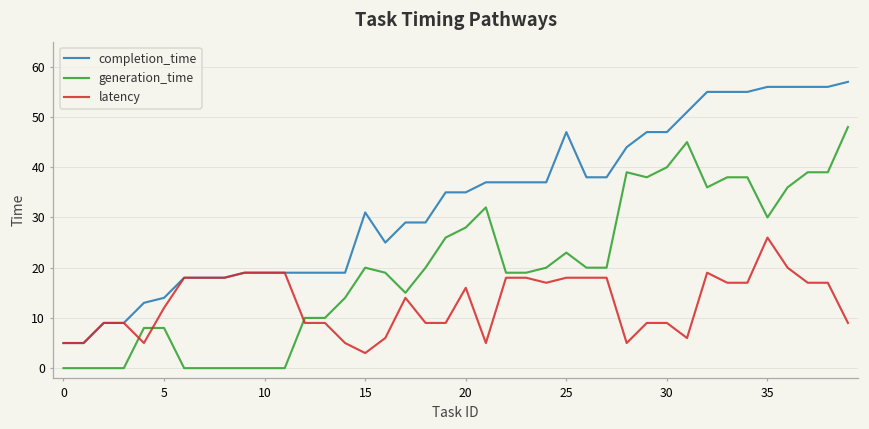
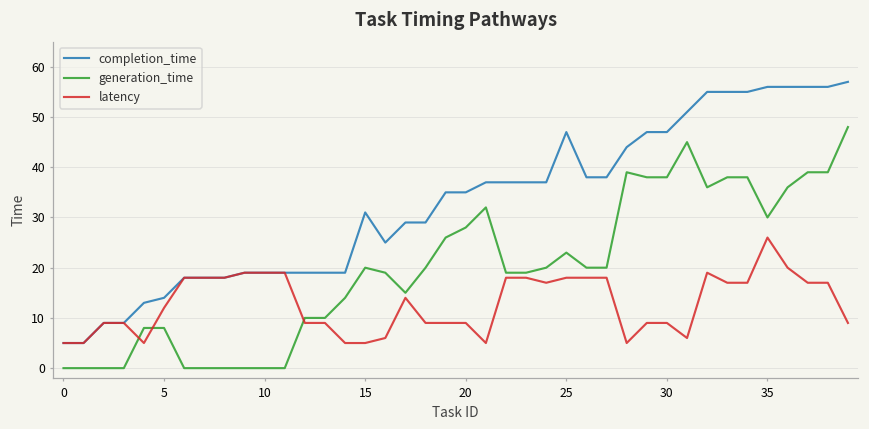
latency, 15: 3 -> 5
latency, 20: 16 -> 9
generation_time, 30: 40 -> 38
